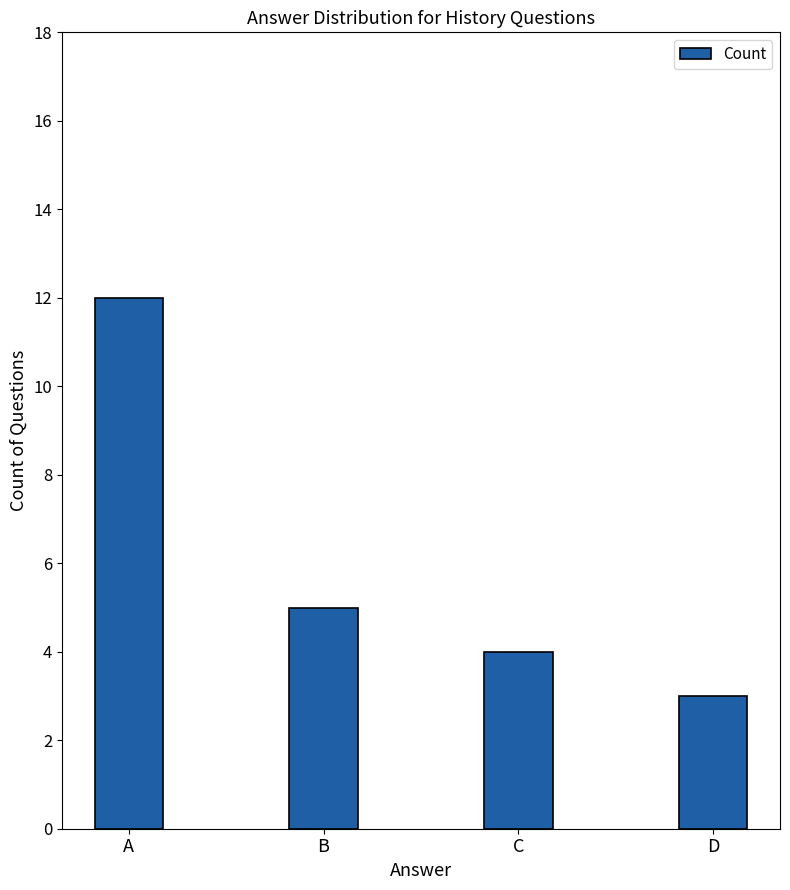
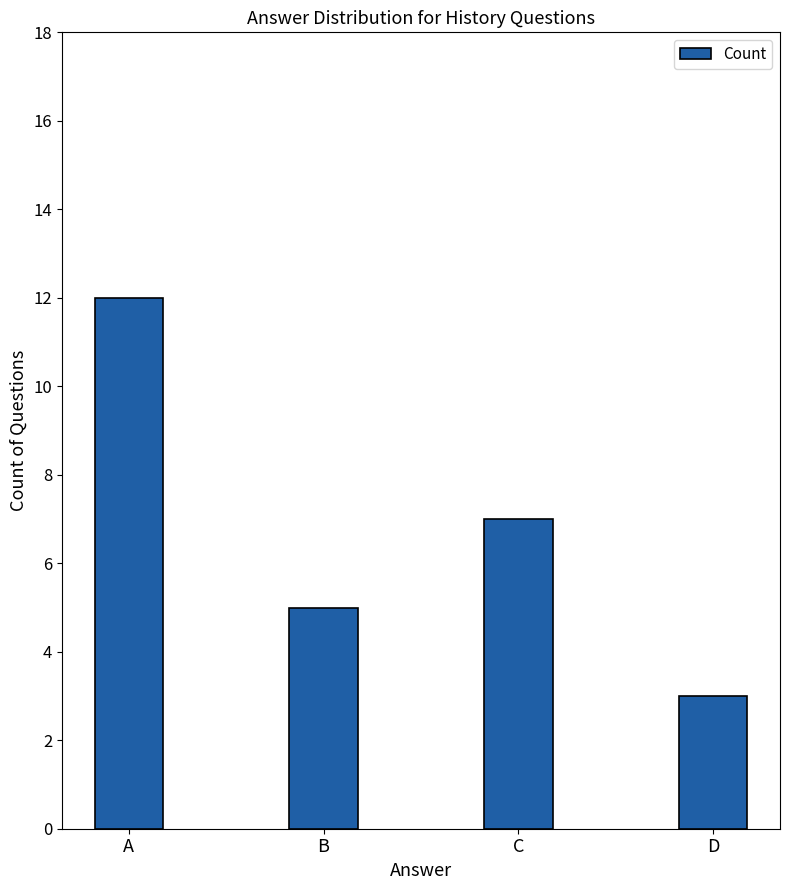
C: 4 -> 7
